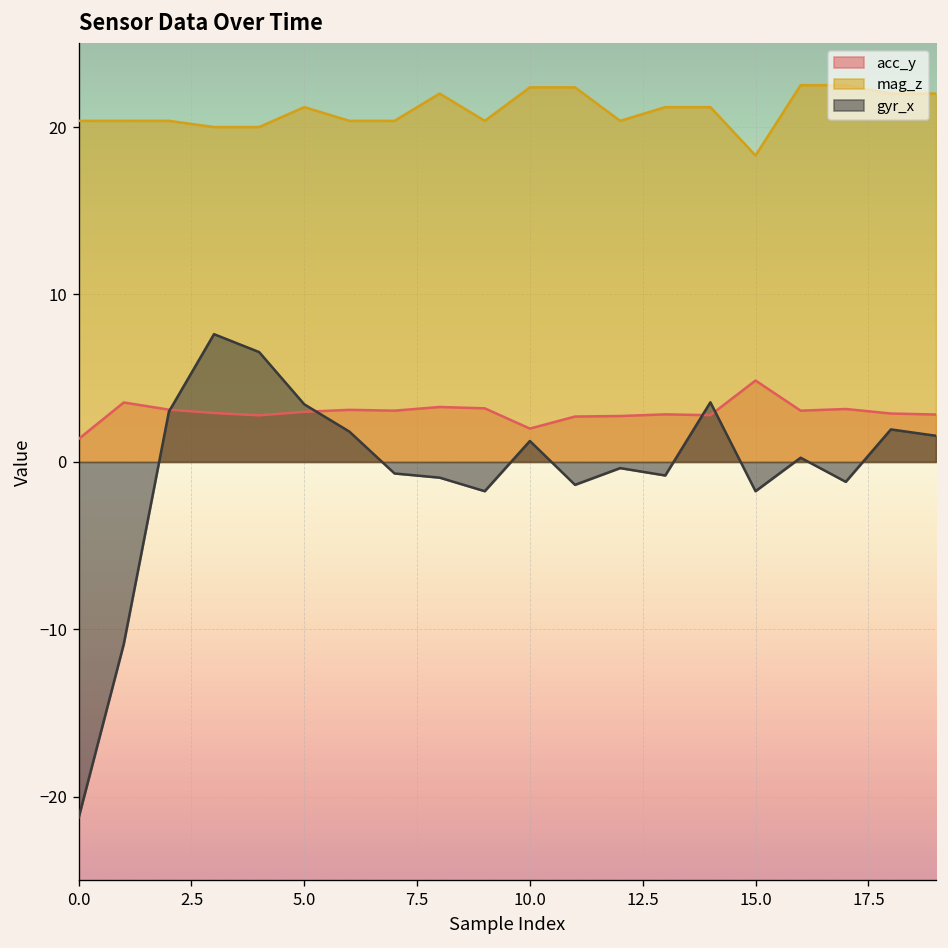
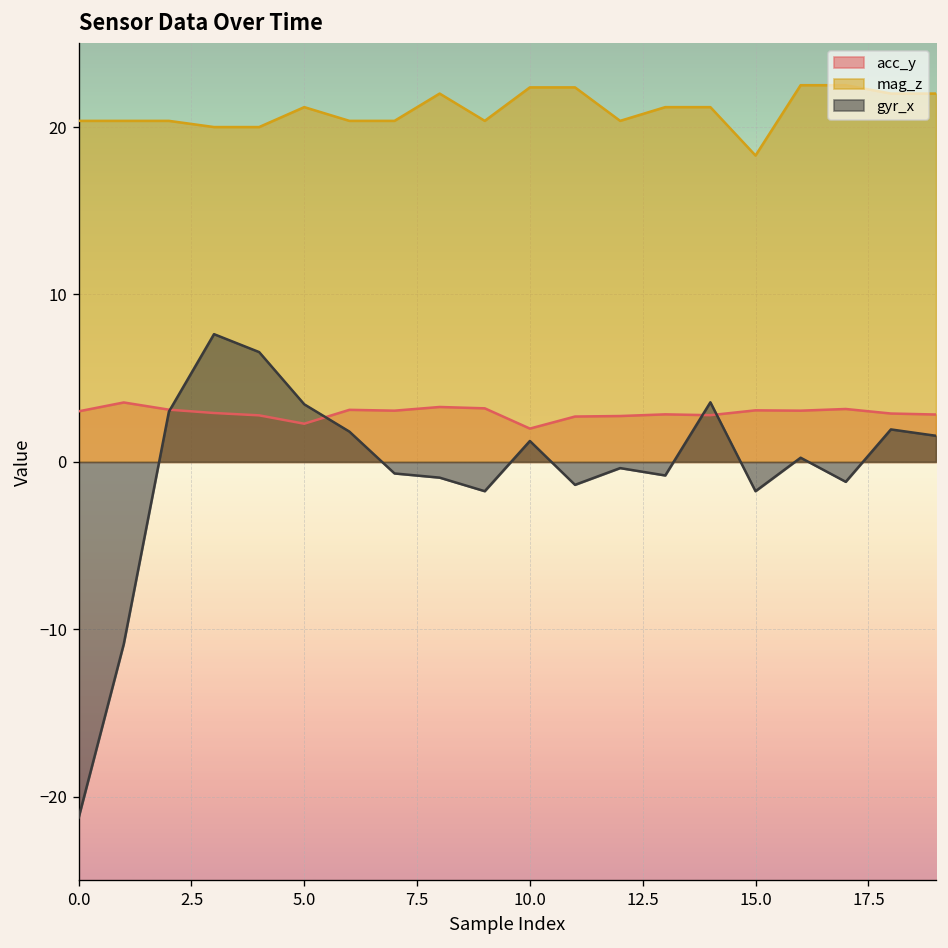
acc_y, 0.0: 1.4 -> 3.0
acc_y, 5.0: 3.0 -> 2.3
acc_y, 15.0: 4.9 -> 3.1
